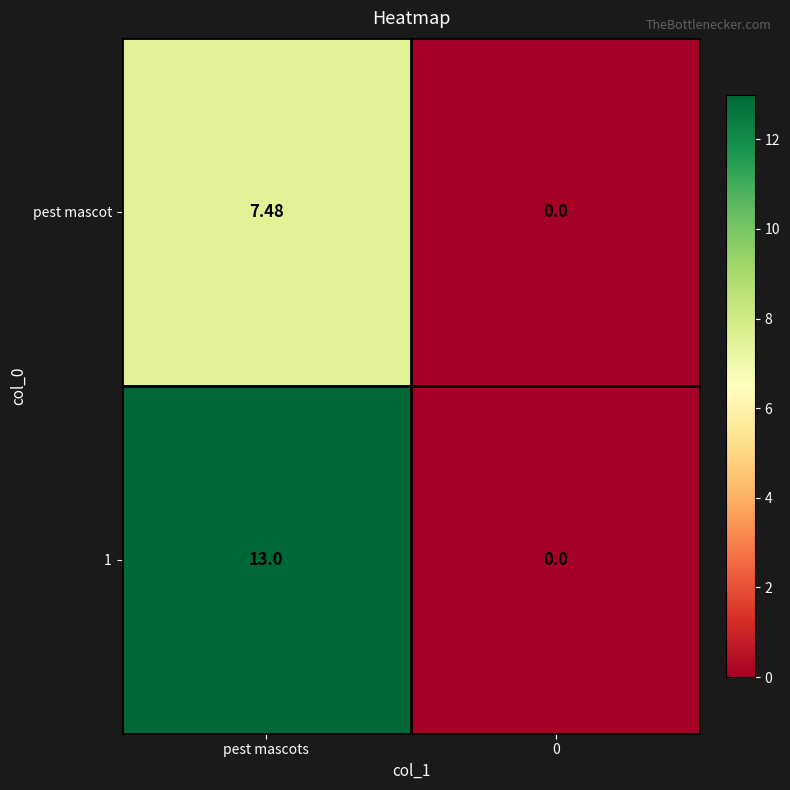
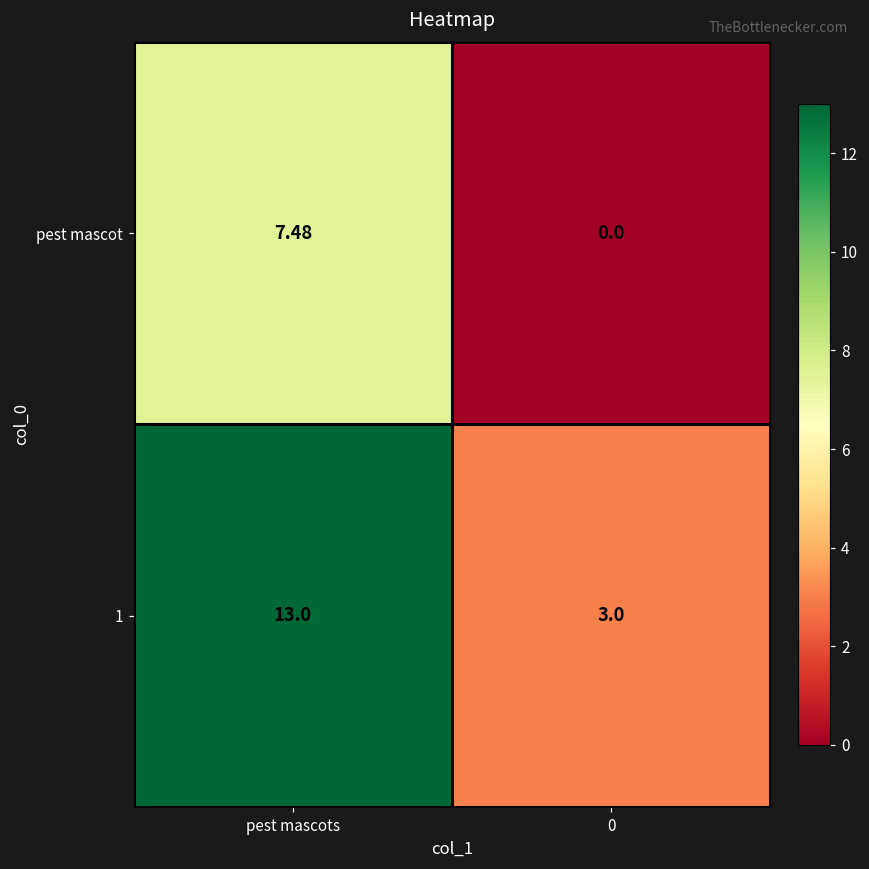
1, 0: 0.0 -> 3.0
